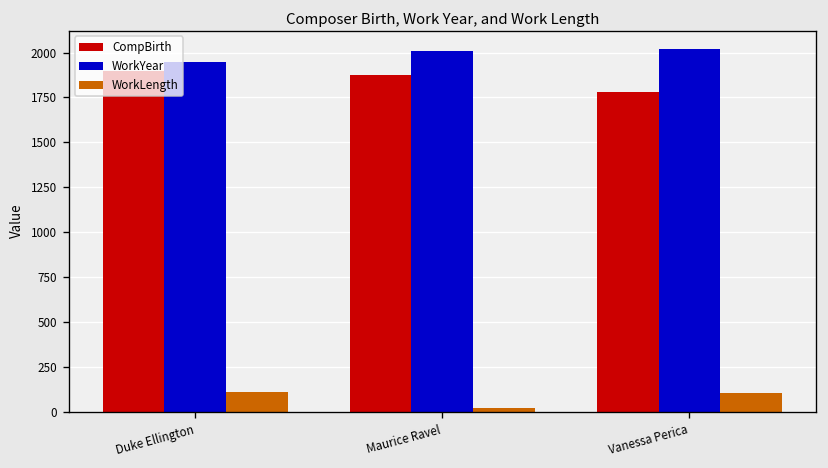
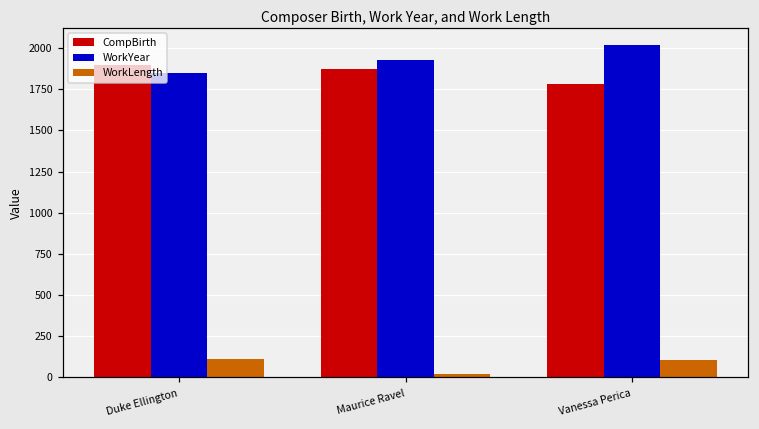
WorkYear, Duke Ellington: 1950 -> 1850
WorkYear, Maurice Ravel: 2010 -> 1930
